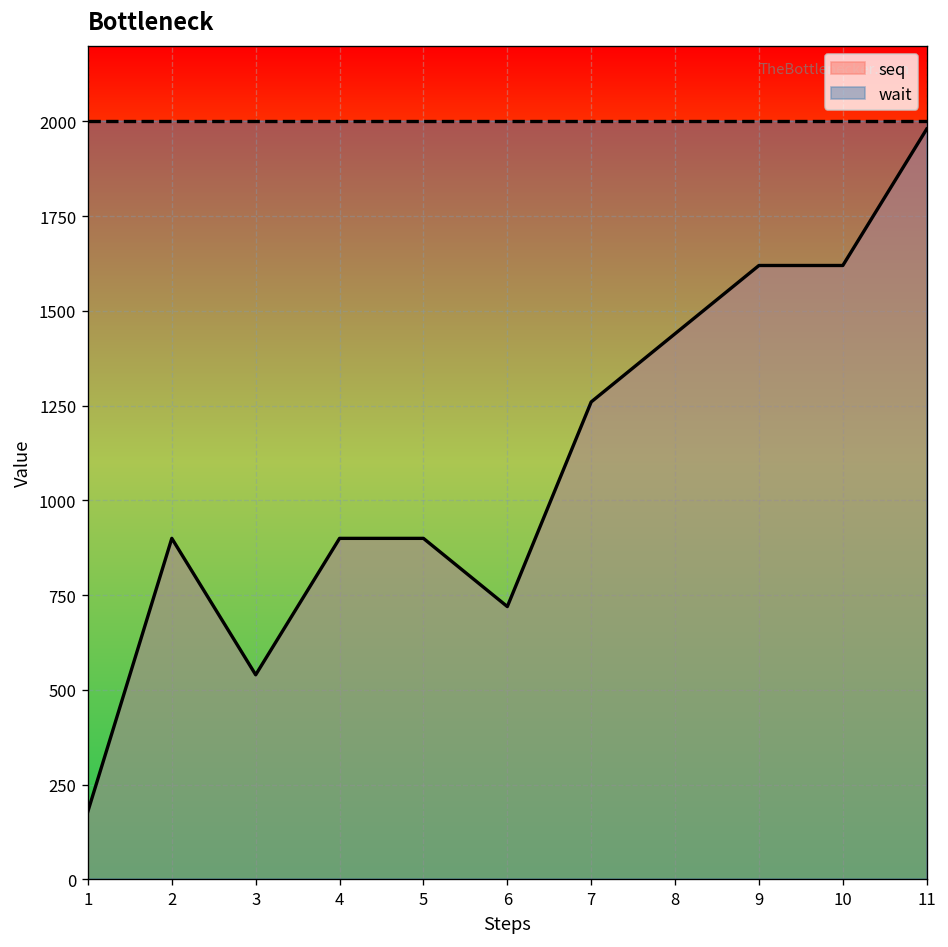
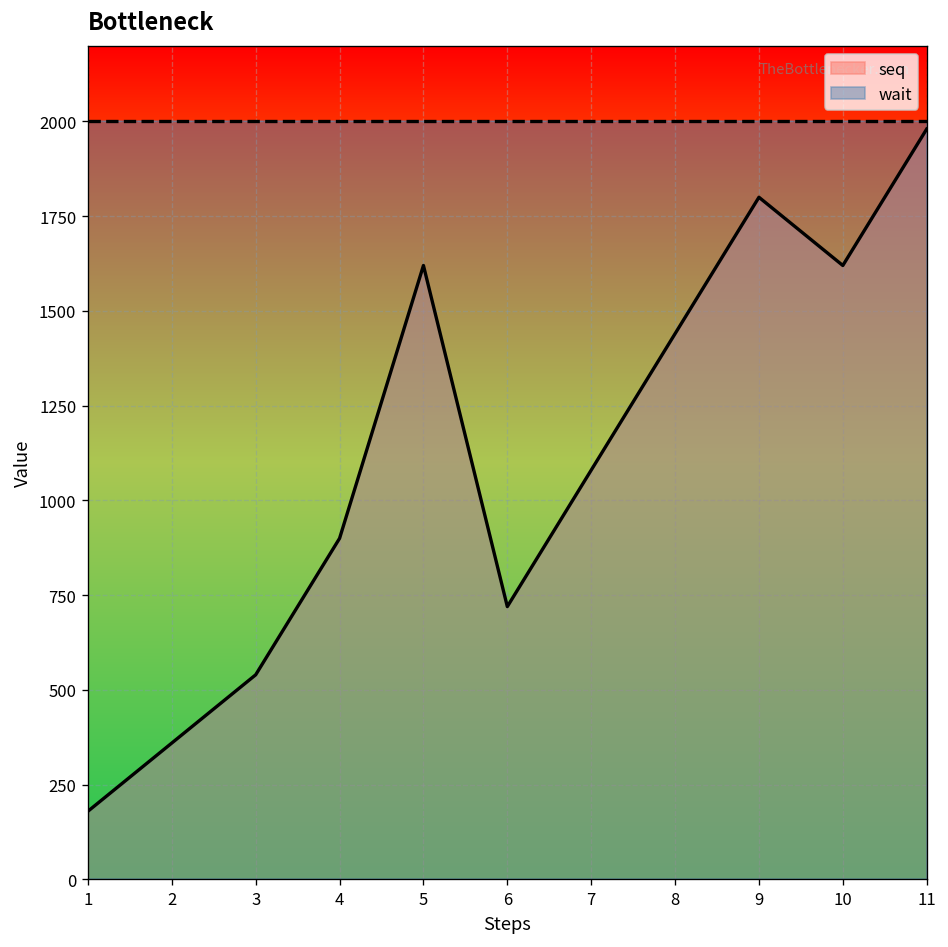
seq, 2: 900 -> 360
seq, 5: 900 -> 1620
seq, 7: 1260 -> 1080
seq, 9: 1620 -> 1800
